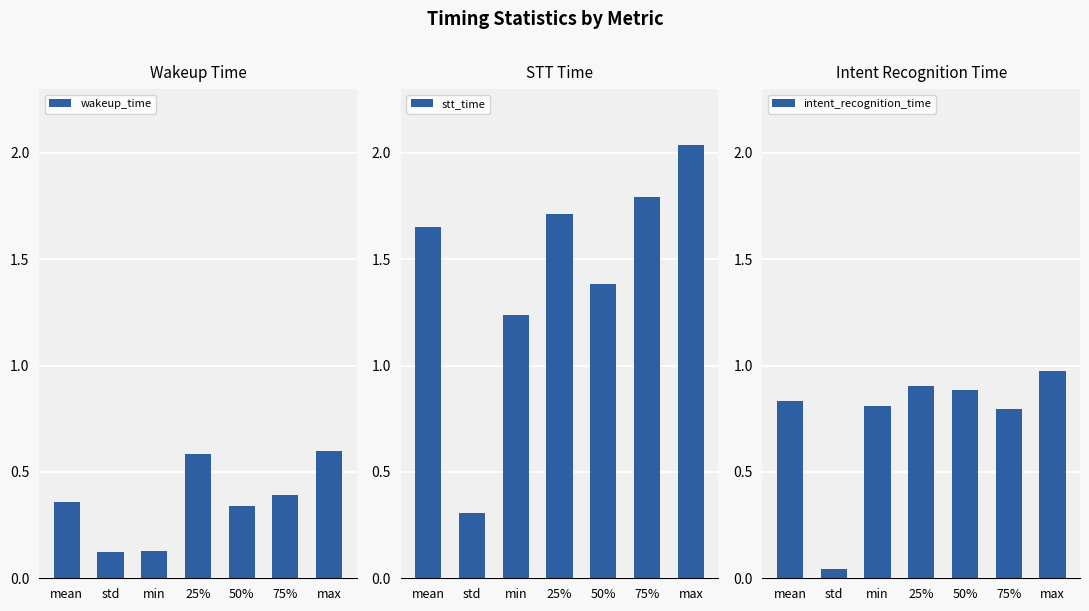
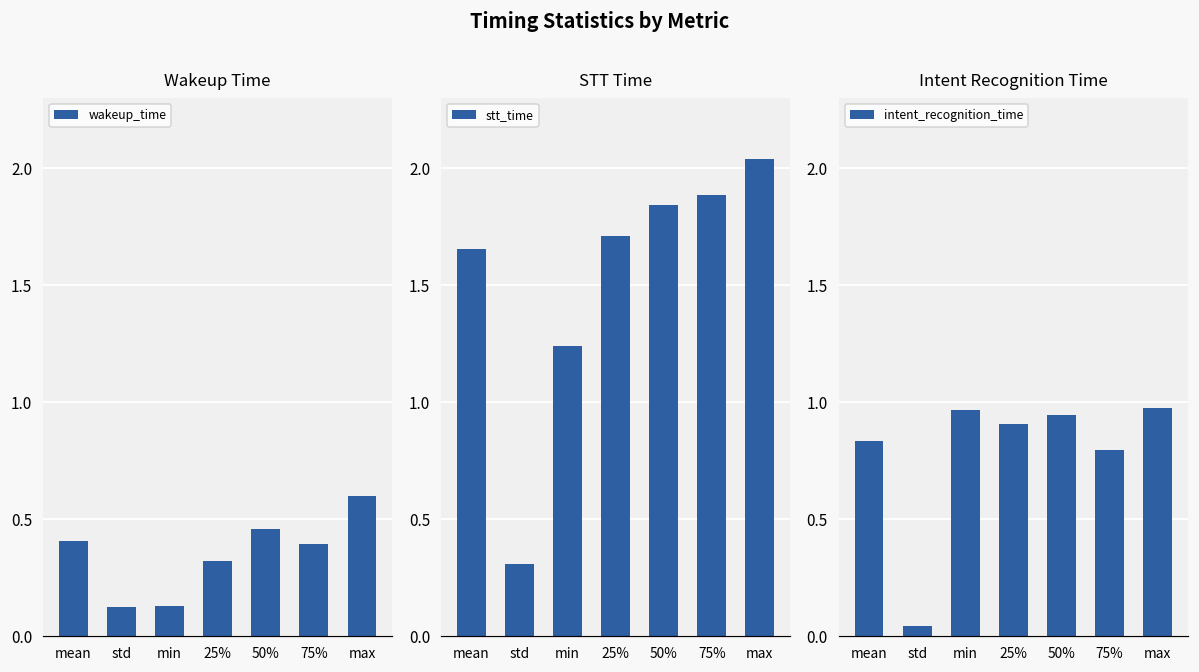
Wakeup Time, mean: 0.36 -> 0.41
Wakeup Time, 25%: 0.58 -> 0.32
Wakeup Time, 50%: 0.34 -> 0.46
STT Time, 50%: 1.38 -> 1.84
STT Time, 75%: 1.79 -> 1.88
Intent Recognition Time, min: 0.81 -> 0.97
Intent Recognition Time, 50%: 0.88 -> 0.95
